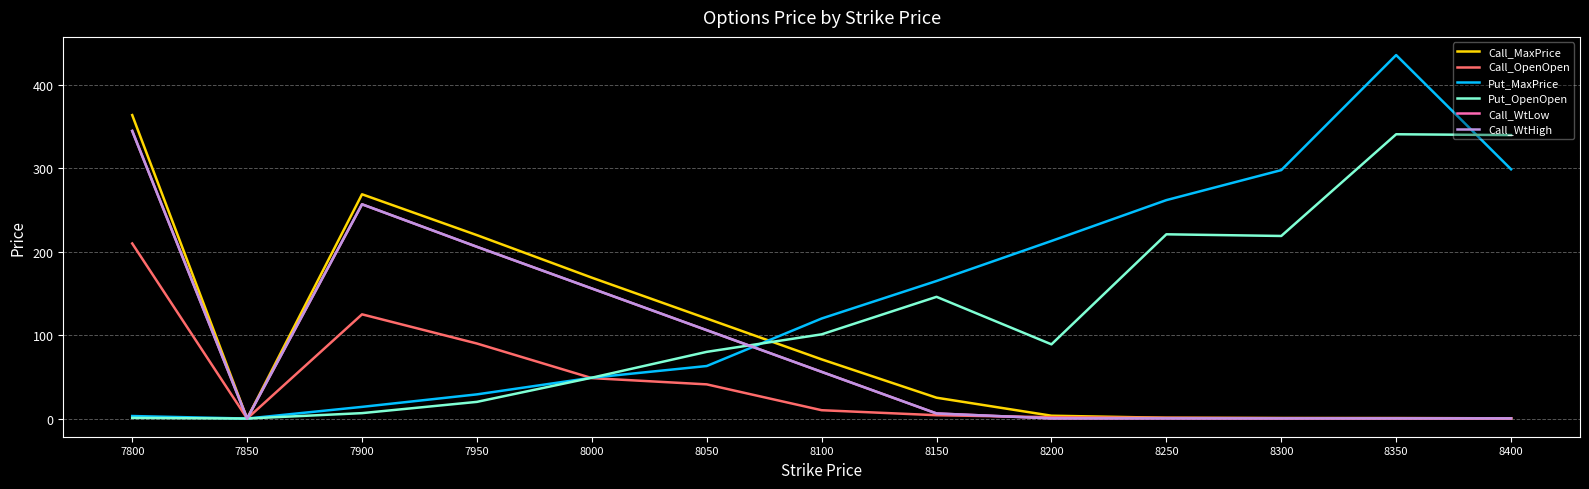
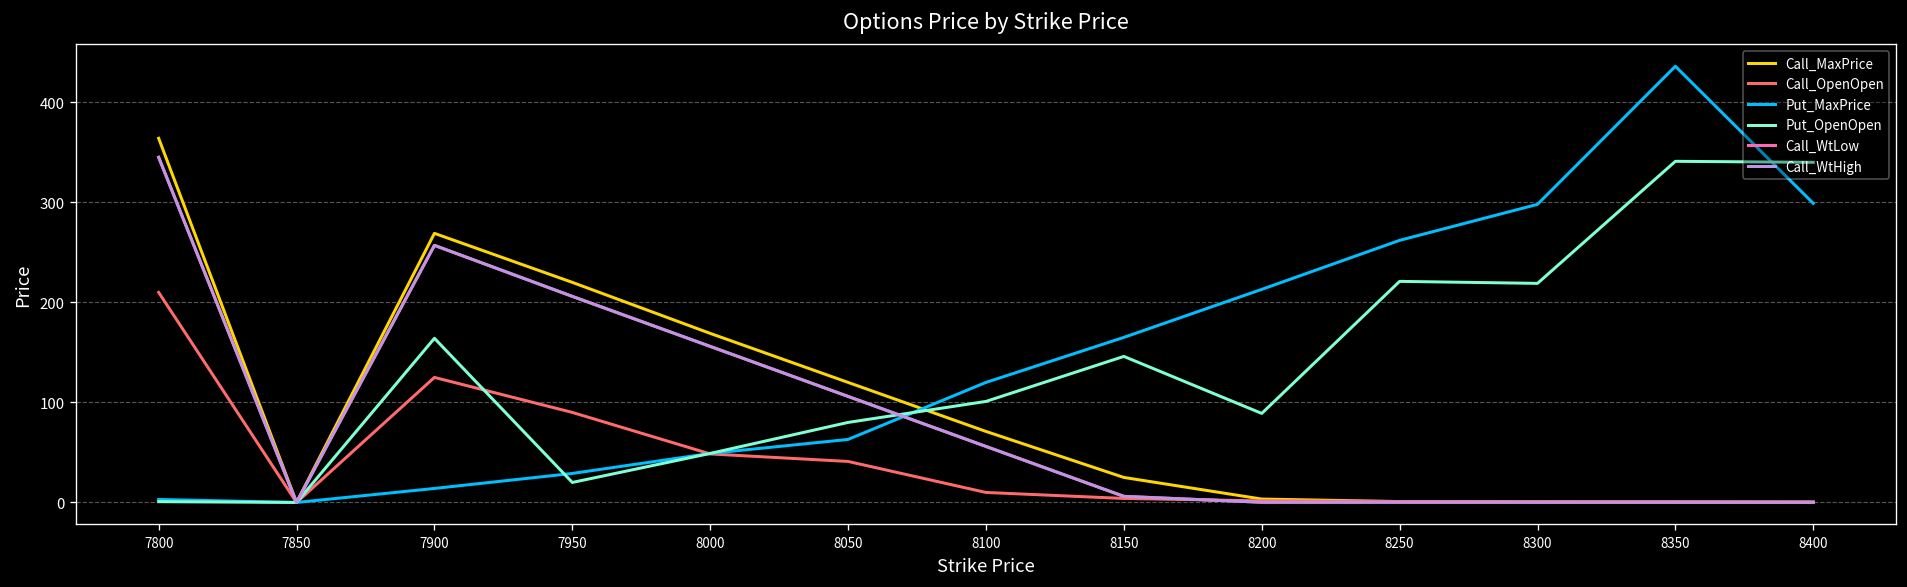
Put_OpenOpen, 7900: 10 -> 160
